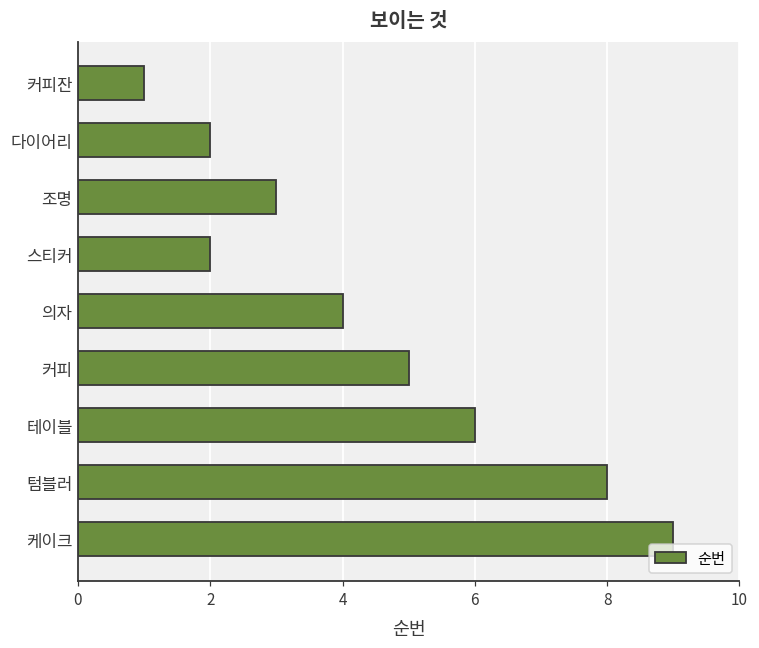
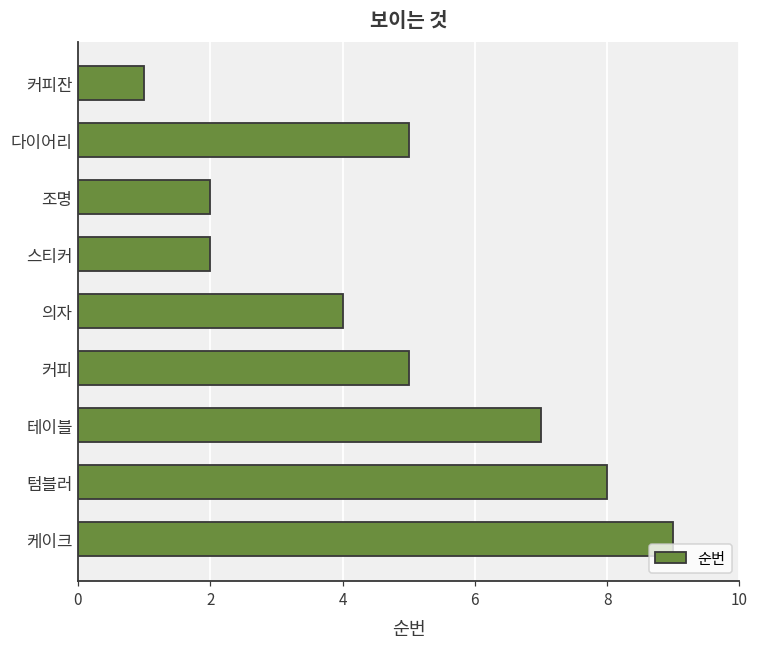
다이어리: 2 -> 5
조명: 3 -> 2
테이블: 6 -> 7
